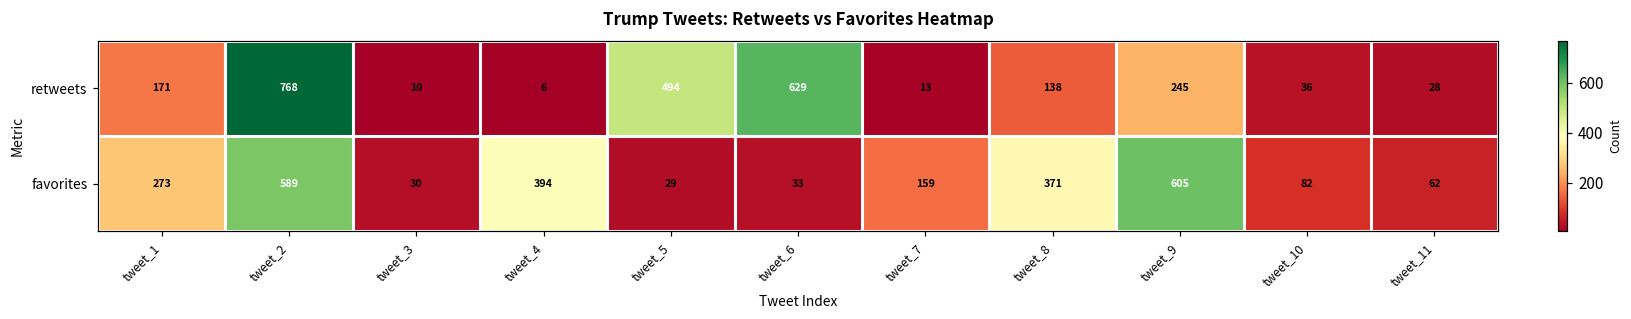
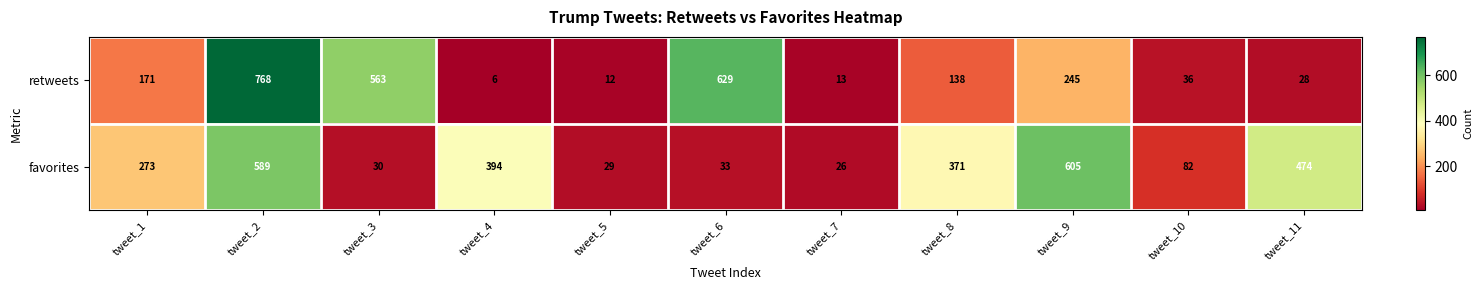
retweets, tweet_3: 10 -> 563
retweets, tweet_5: 494 -> 12
favorites, tweet_7: 159 -> 26
favorites, tweet_11: 62 -> 474
